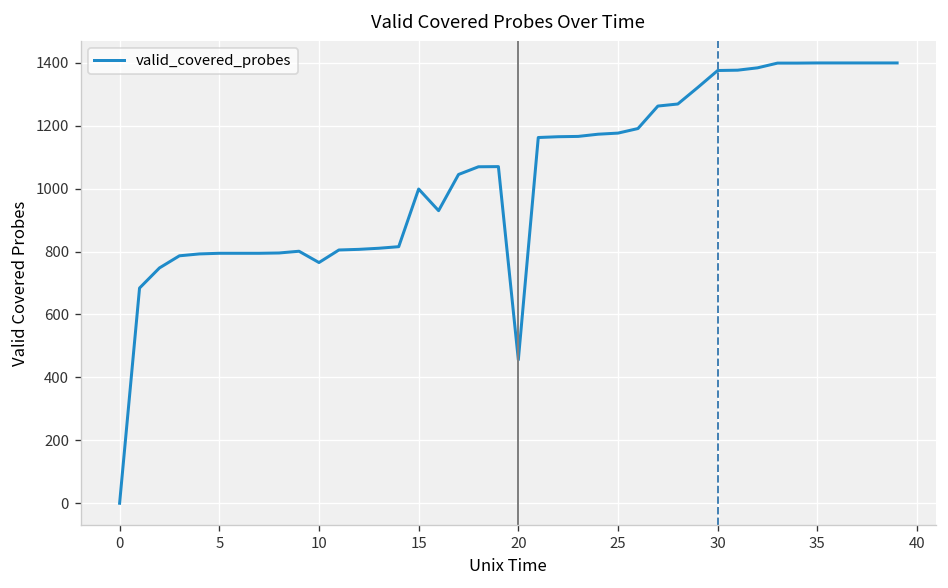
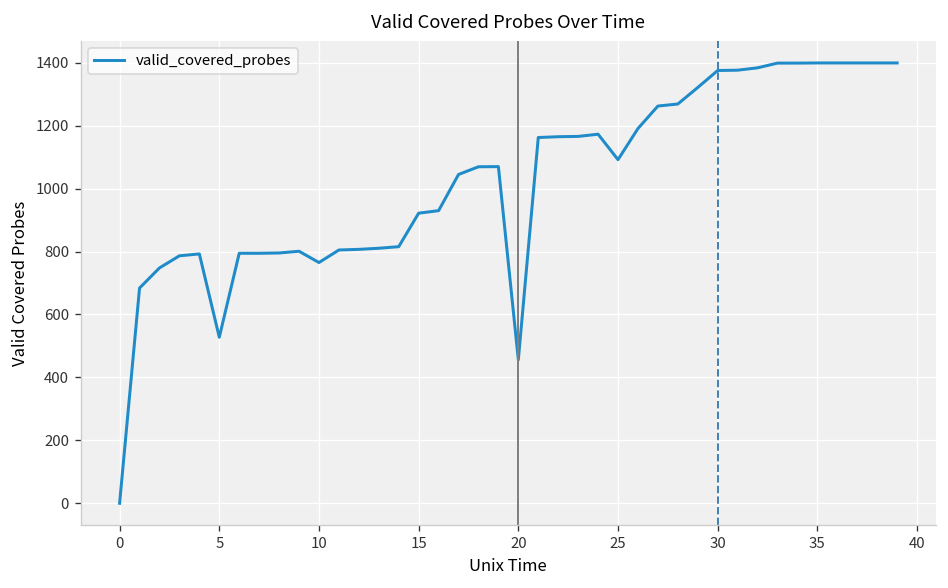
5: 790 -> 530
15: 1000 -> 920
25: 1180 -> 1090
